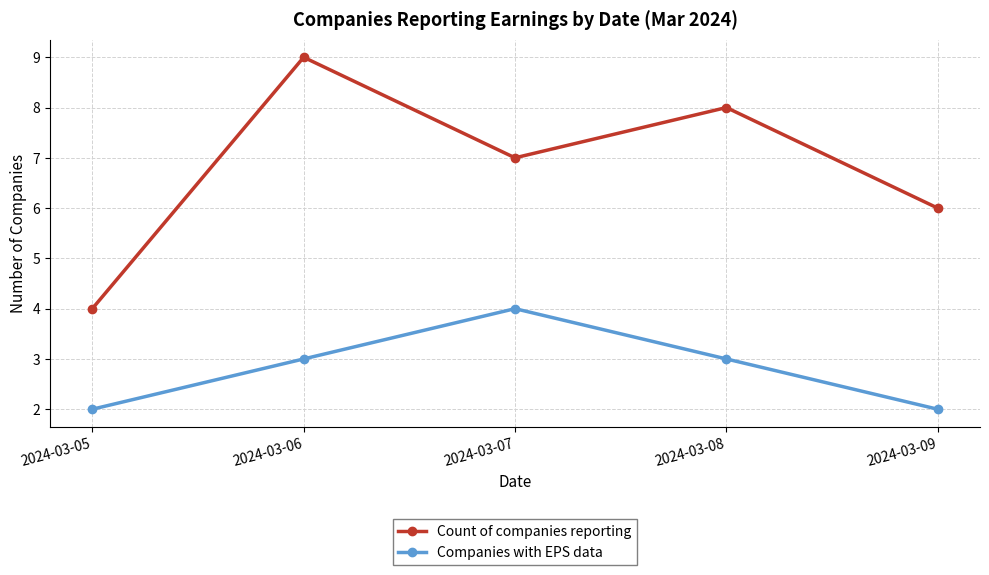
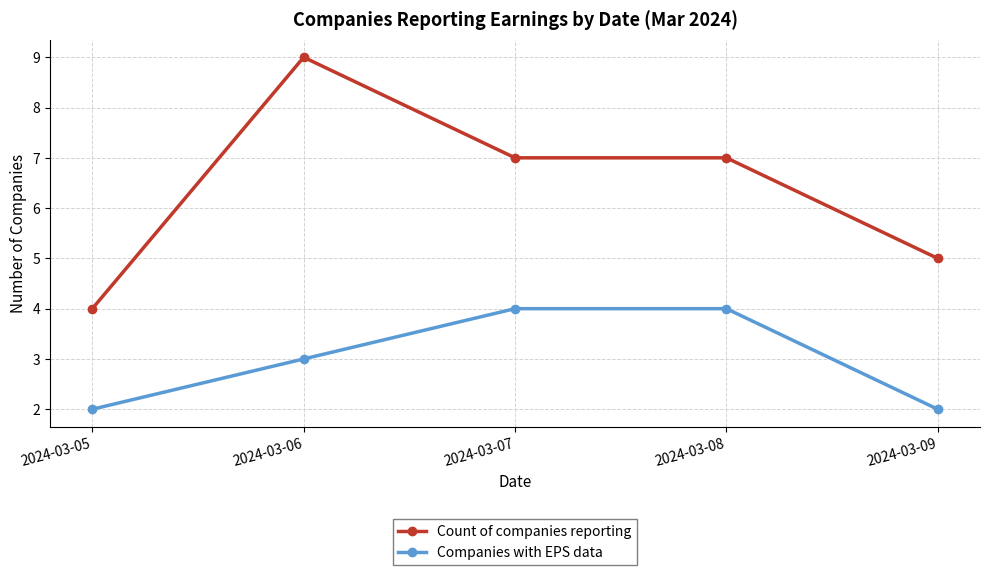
Count of companies reporting, 2024-03-08: 8 -> 7
Companies with EPS data, 2024-03-08: 3 -> 4
Count of companies reporting, 2024-03-09: 6 -> 5
